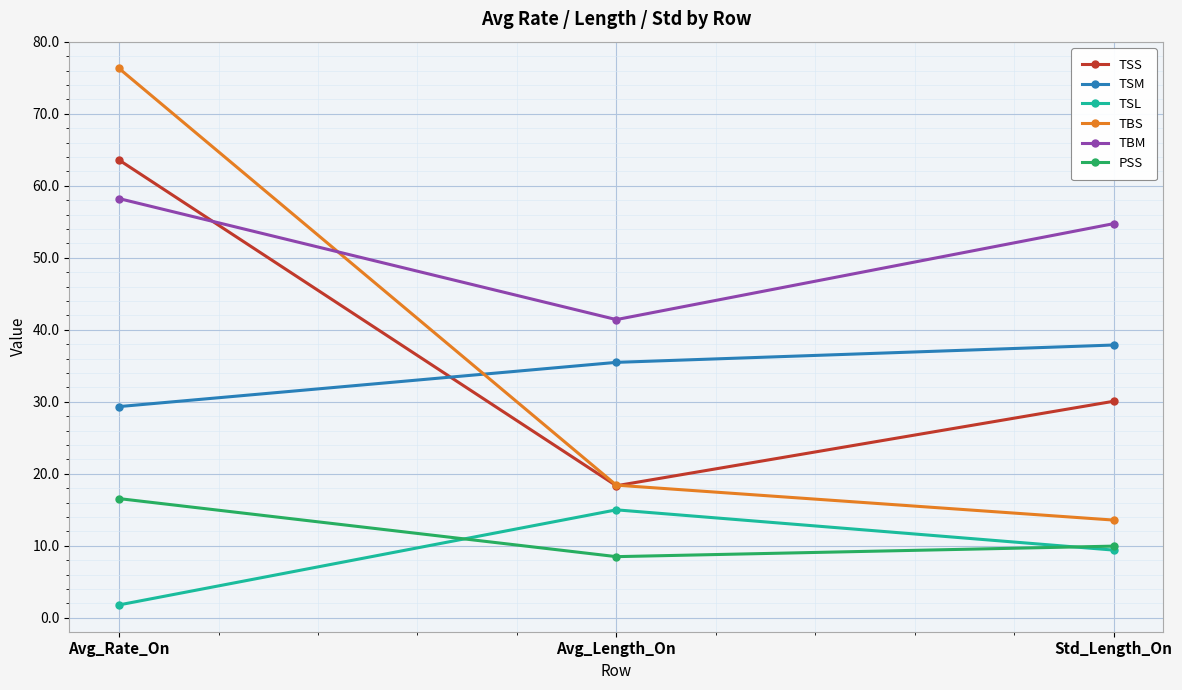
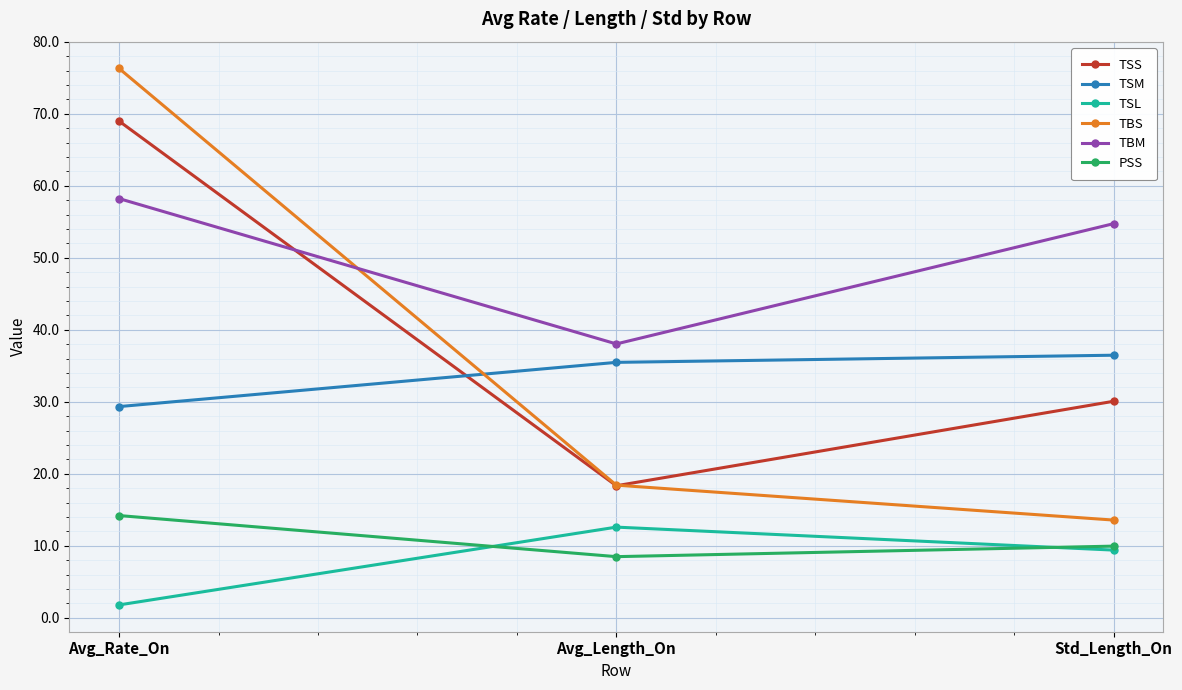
TSS, Avg_Rate_On: 64 -> 69
PSS, Avg_Rate_On: 17 -> 14
TSL, Avg_Length_On: 15 -> 13
TBM, Avg_Length_On: 41 -> 38
TSM, Std_Length_On: 38 -> 36
